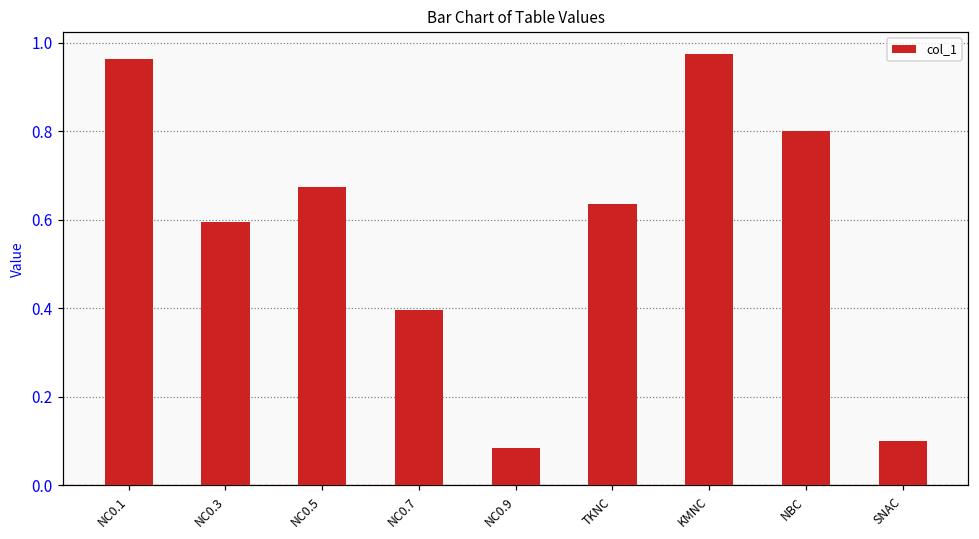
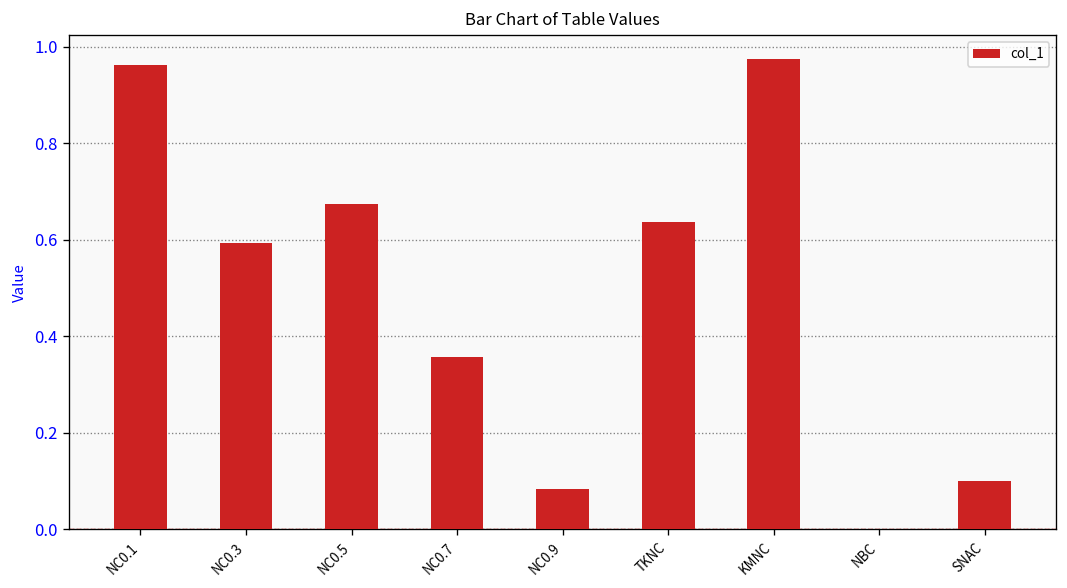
NC0.7: 0.40 -> 0.36
NBC: 0.8 -> 0.0
